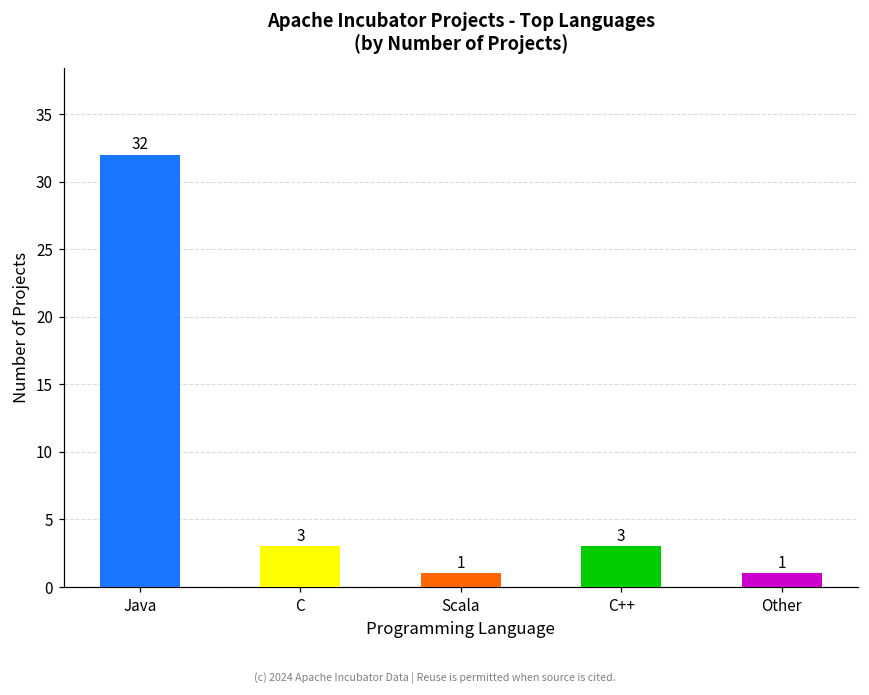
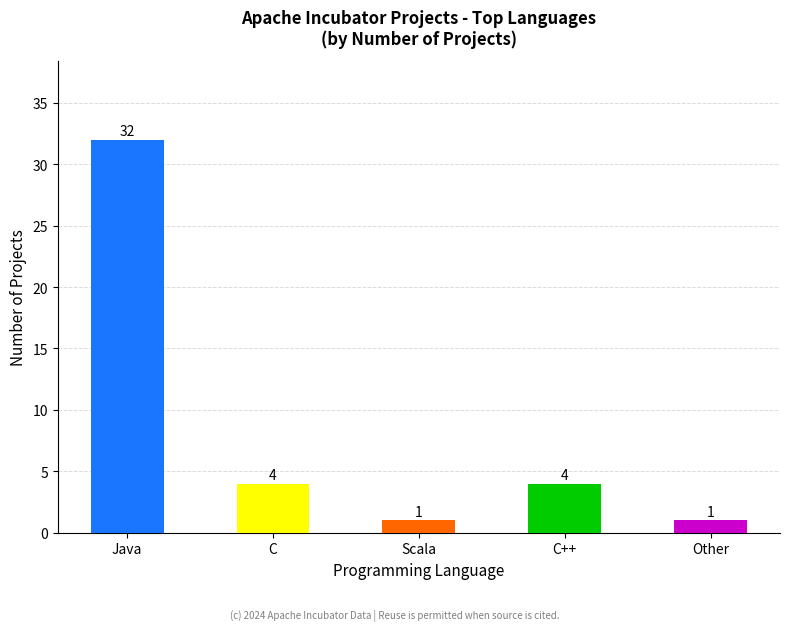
C: 3 -> 4
C++: 3 -> 4
